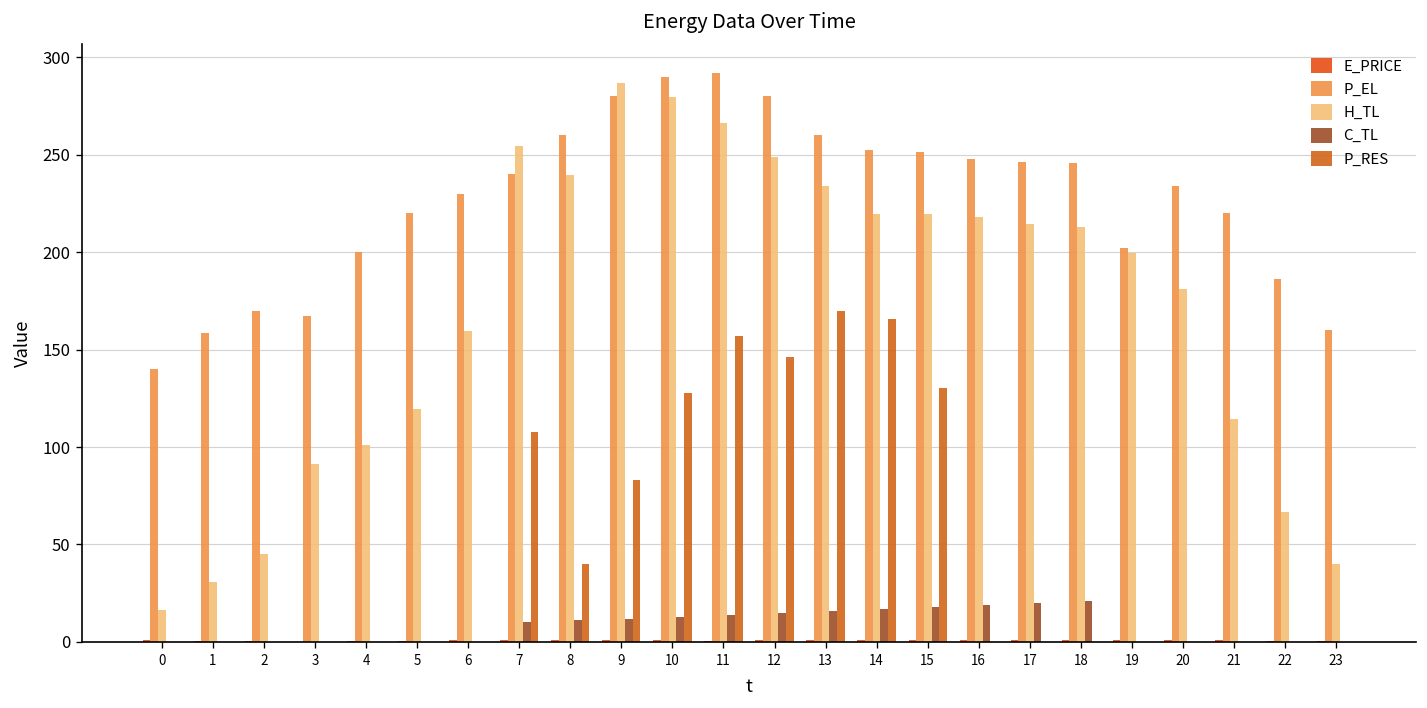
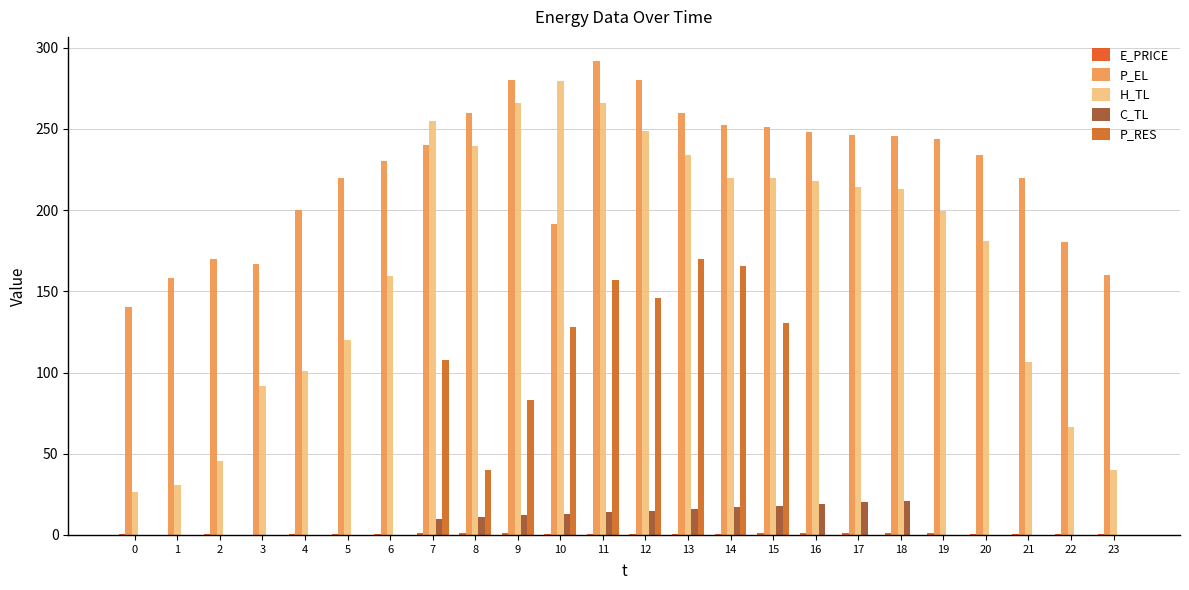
H_TL, 0: 16 -> 27
H_TL, 9: 287 -> 266
P_EL, 10: 290 -> 192
P_EL, 19: 202 -> 244
H_TL, 21: 114 -> 106
P_EL, 22: 186 -> 180
